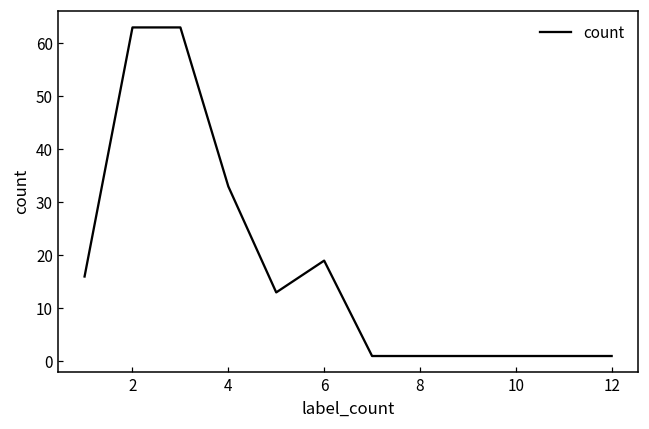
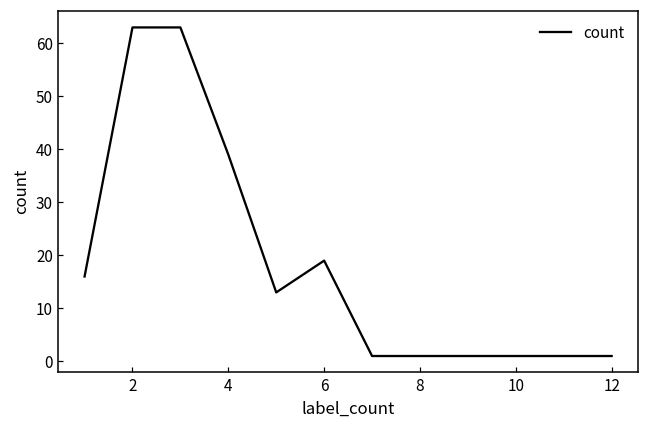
4: 33 -> 39
